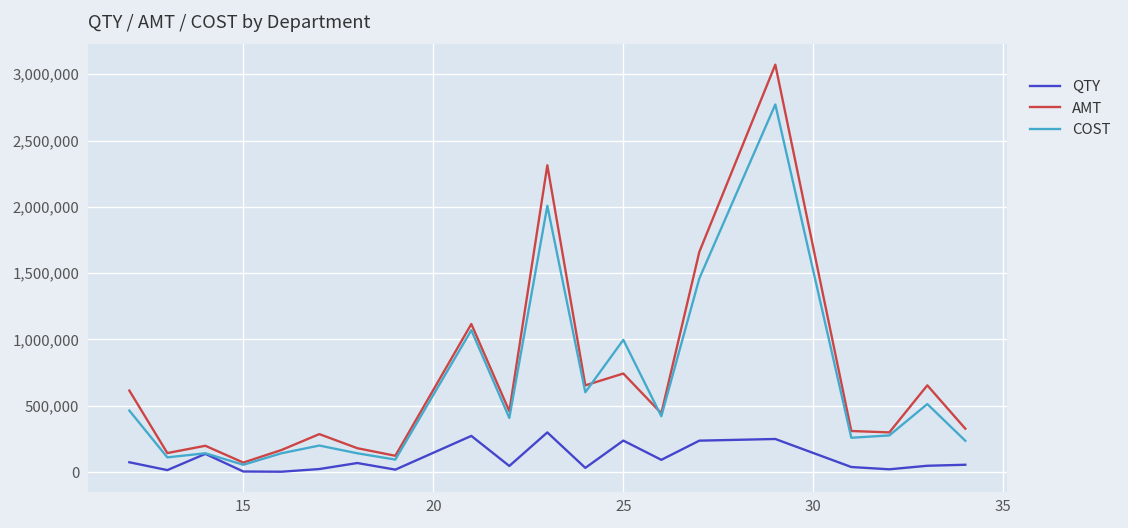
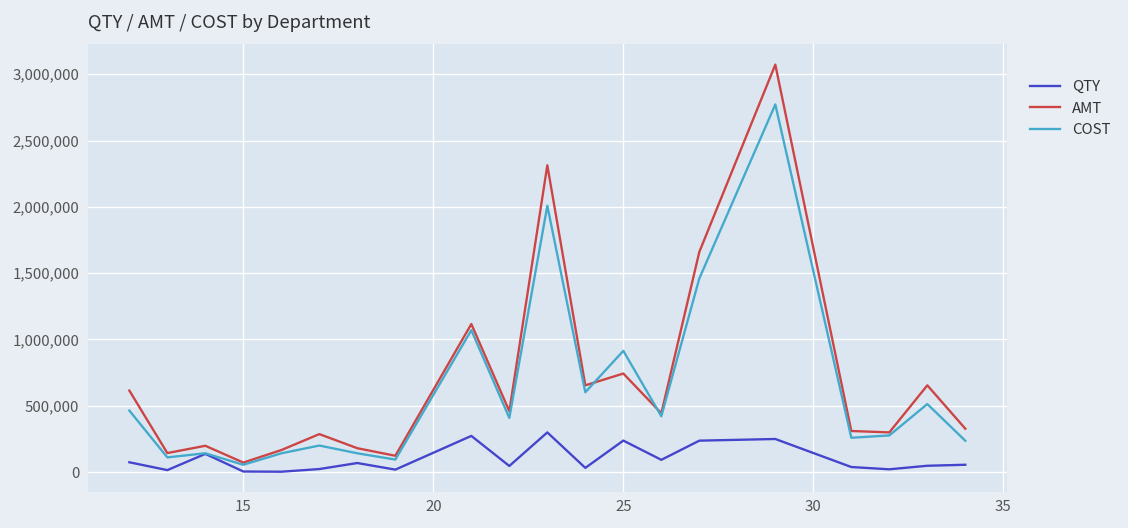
COST, 25: 1,000,000 -> 910,000
